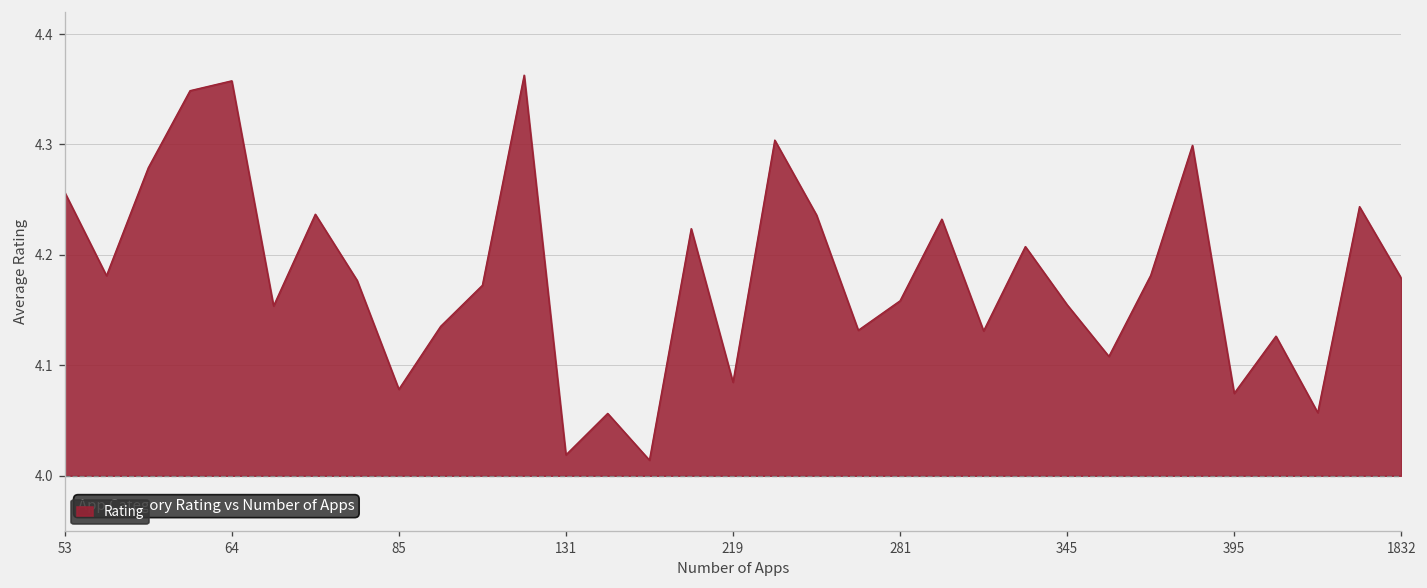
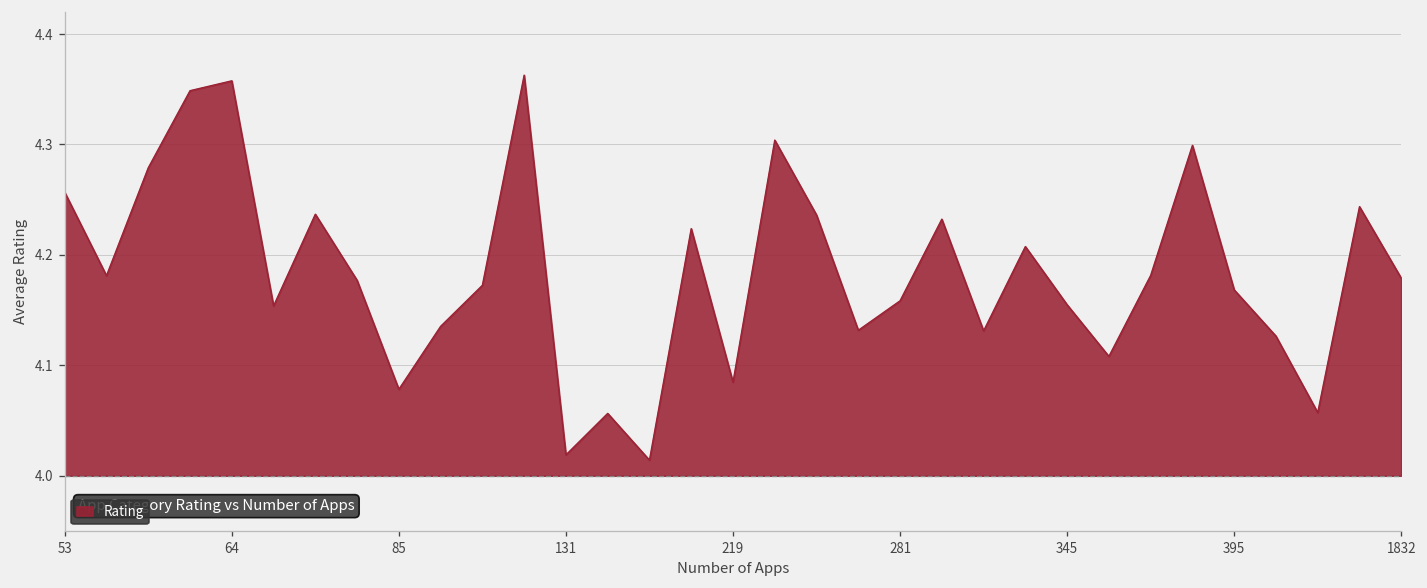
395: 4.07 -> 4.17
